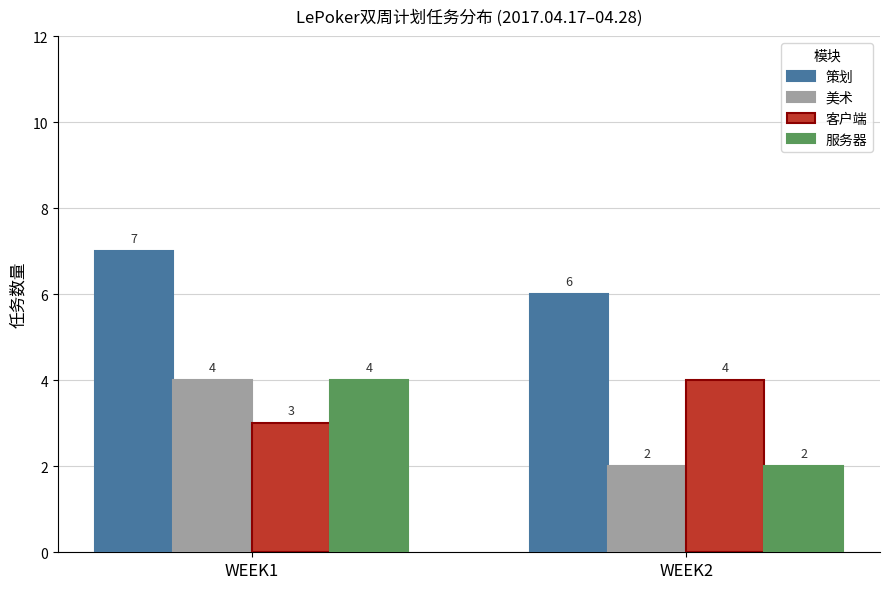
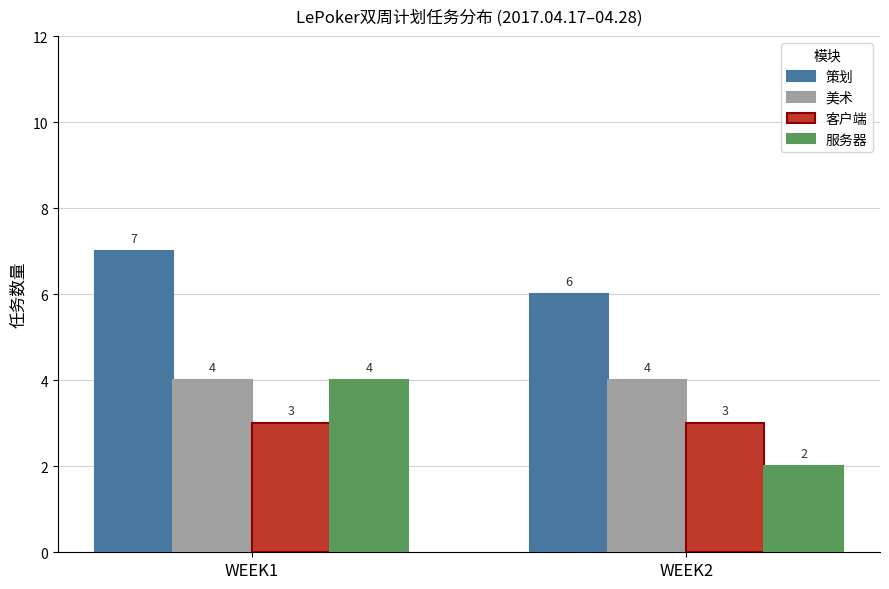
美术, WEEK2: 2 -> 4
客户端, WEEK2: 4 -> 3
